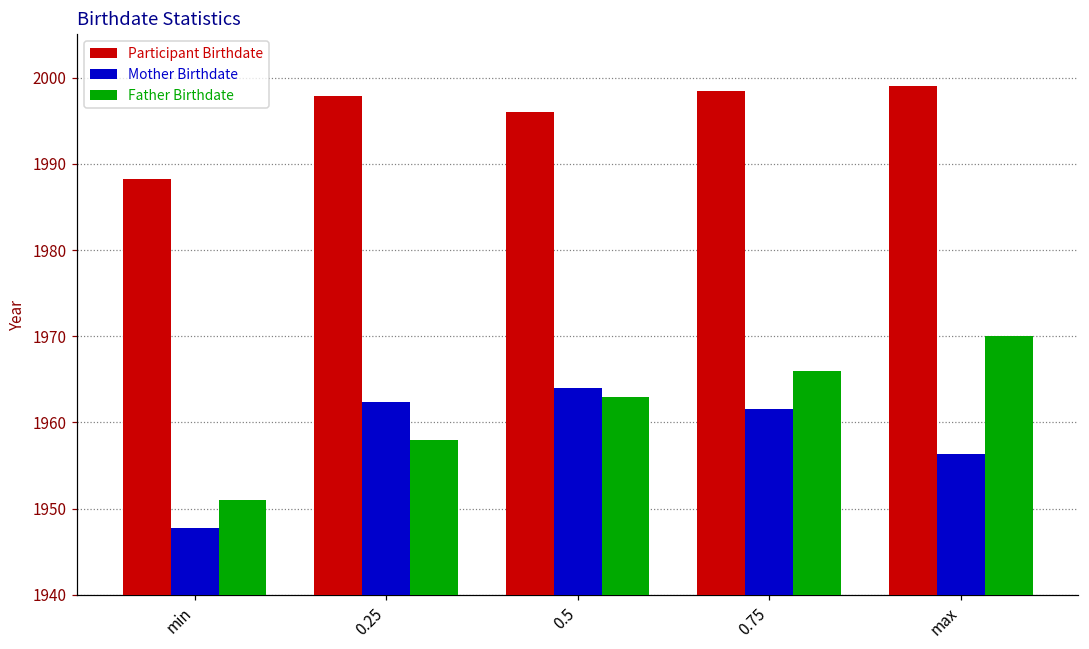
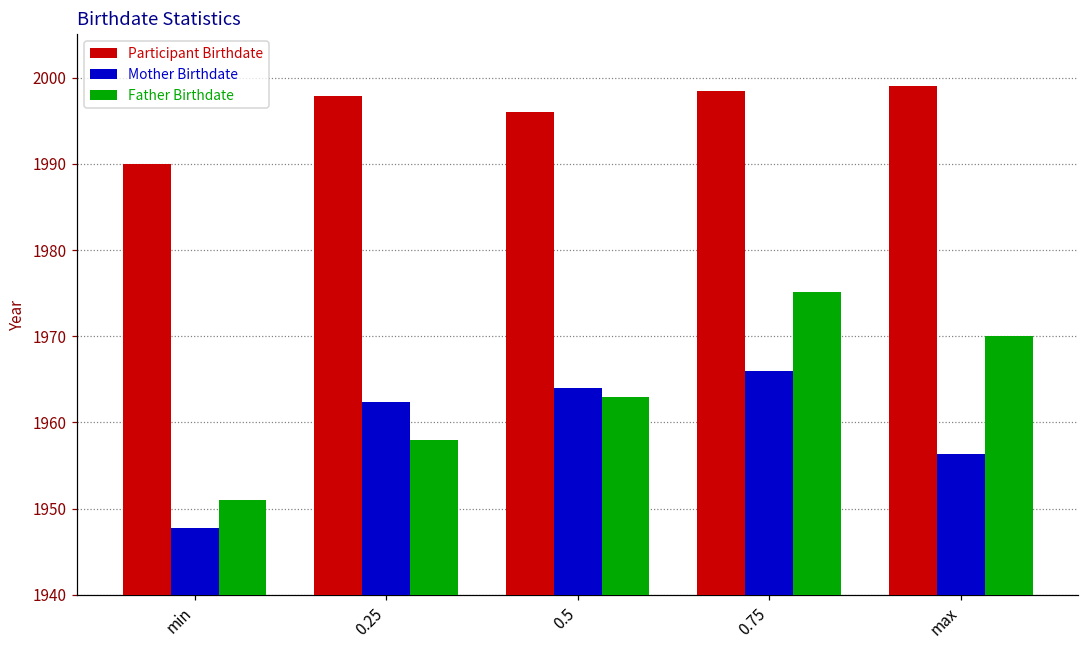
Participant Birthdate, min: 1988 -> 1990
Mother Birthdate, 0.75: 1962 -> 1966
Father Birthdate, 0.75: 1966 -> 1975
